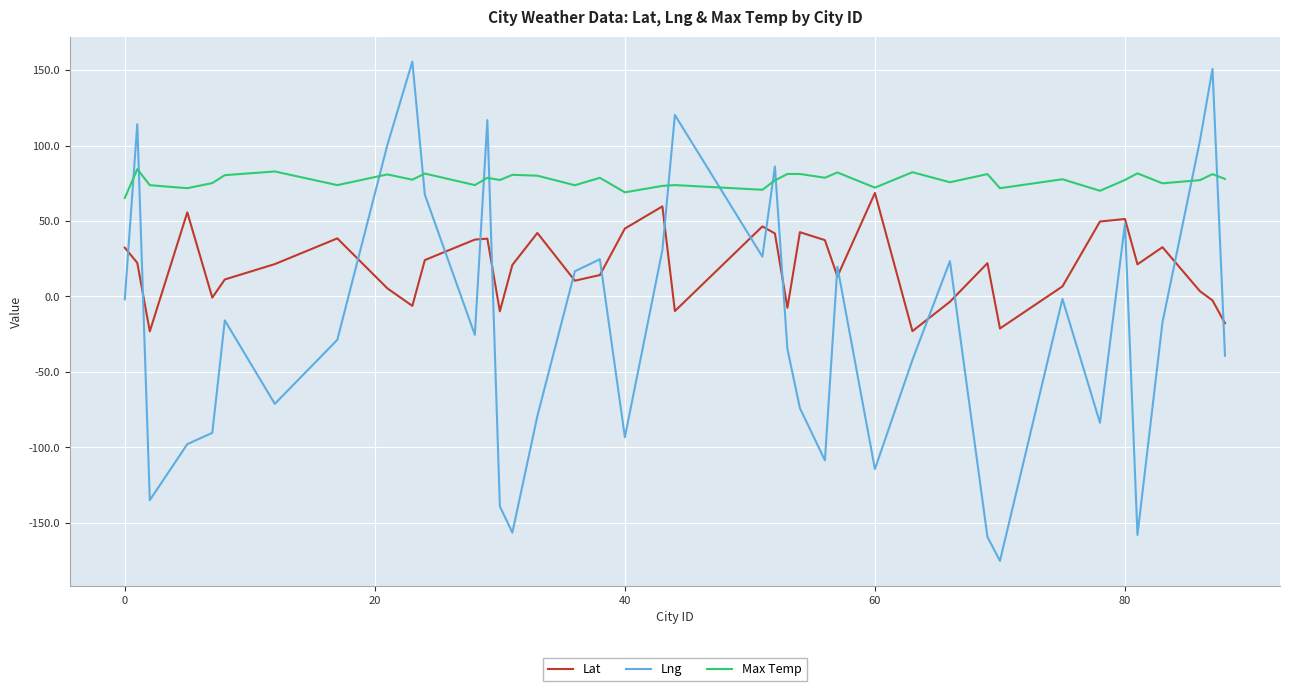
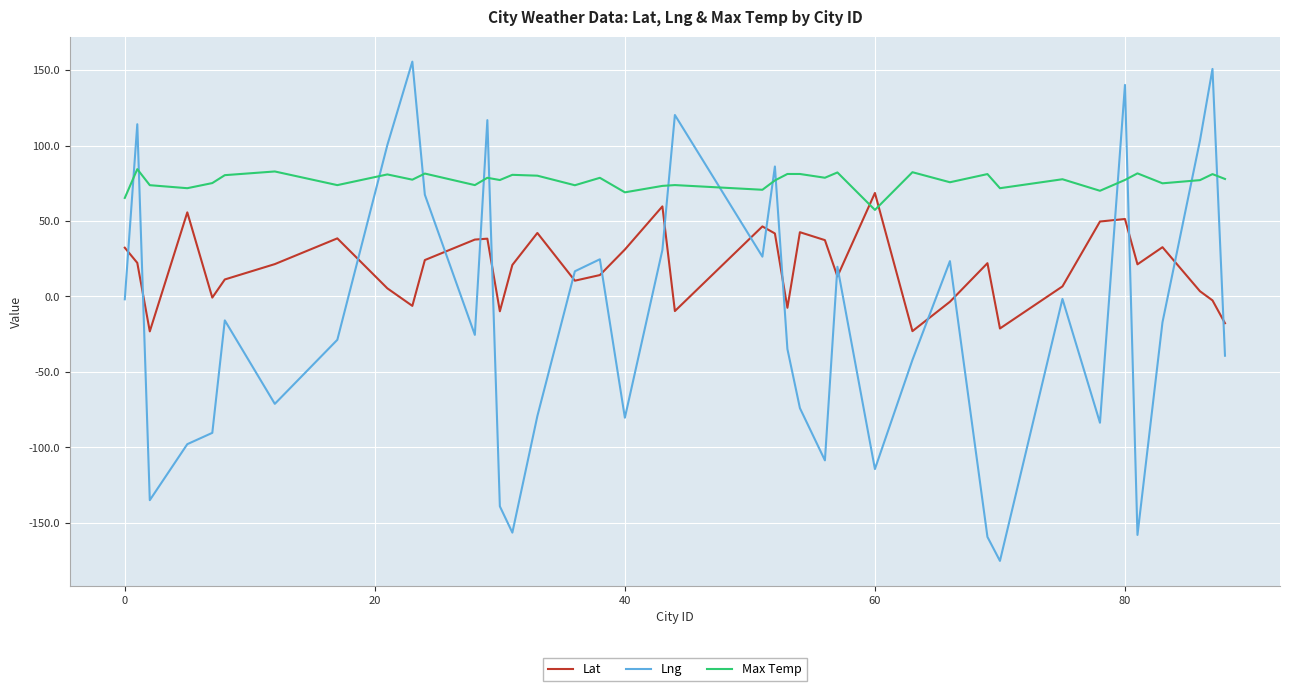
Lat, 40: 45 -> 31
Lng, 40: -93 -> -80
Max Temp, 60: 72 -> 57
Lng, 80: 48 -> 140
